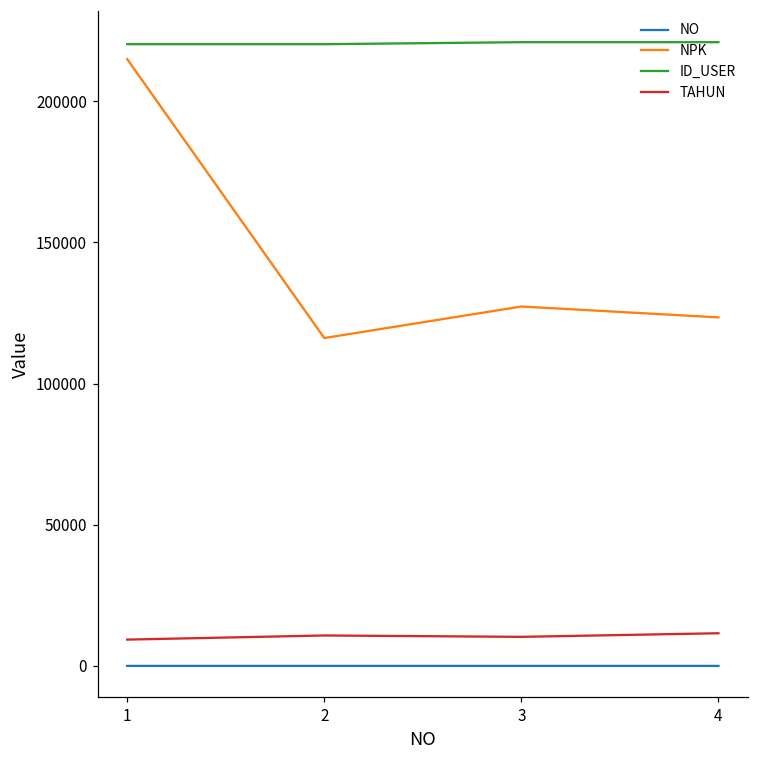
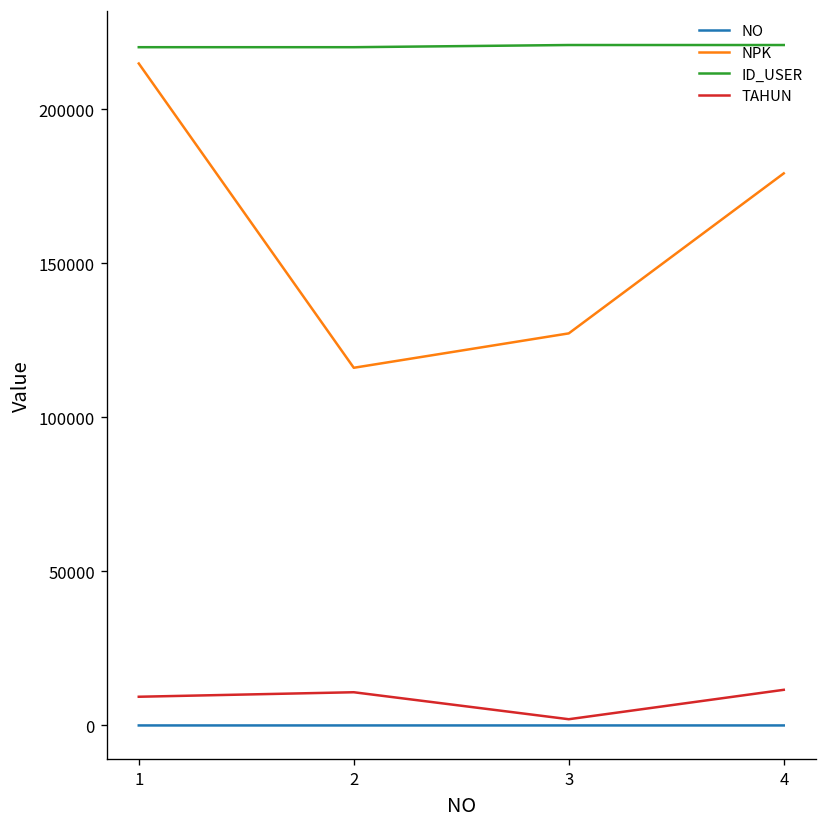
TAHUN, 3: 10000 -> 2000
NPK, 4: 123000 -> 179000
